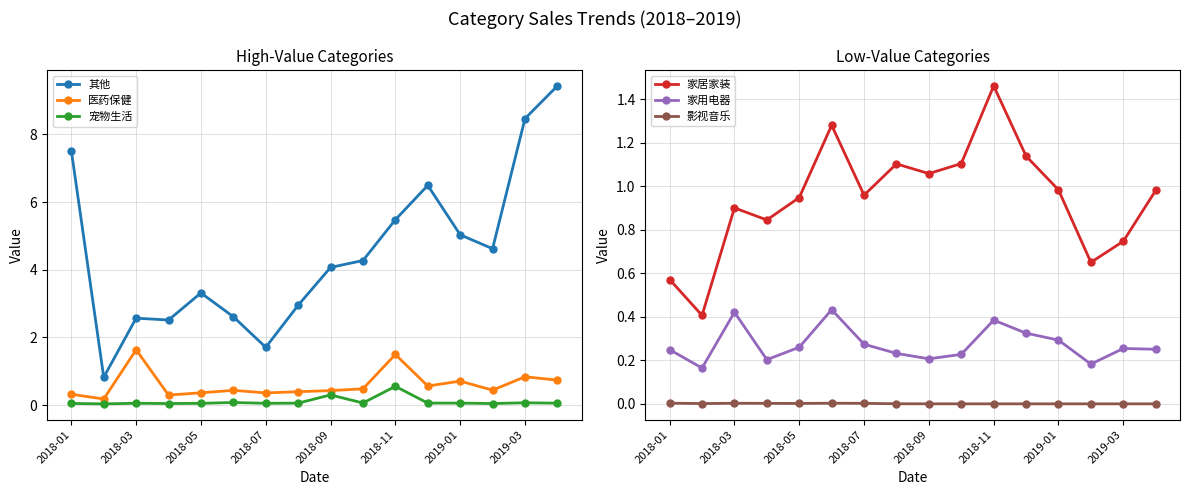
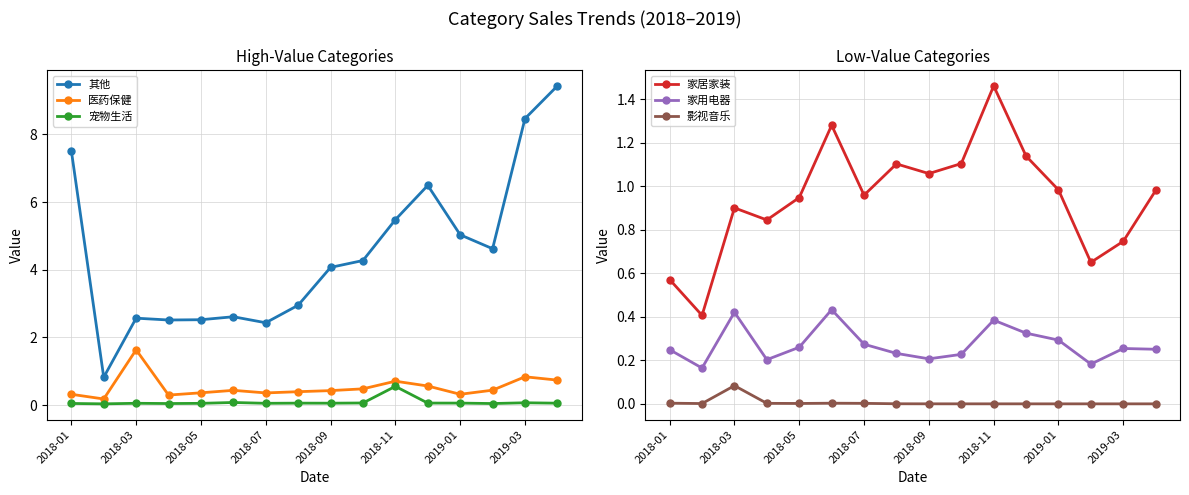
High-Value Categories, 其他, 2018-05: 3.3 -> 2.5
High-Value Categories, 其他, 2018-07: 1.7 -> 2.4
High-Value Categories, 宠物生活, 2018-09: 0.3 -> 0.1
High-Value Categories, 医药保健, 2018-11: 1.5 -> 0.7
High-Value Categories, 医药保健, 2019-01: 0.7 -> 0.3
Low-Value Categories, 影视音乐, 2018-03: 0.00 -> 0.08
